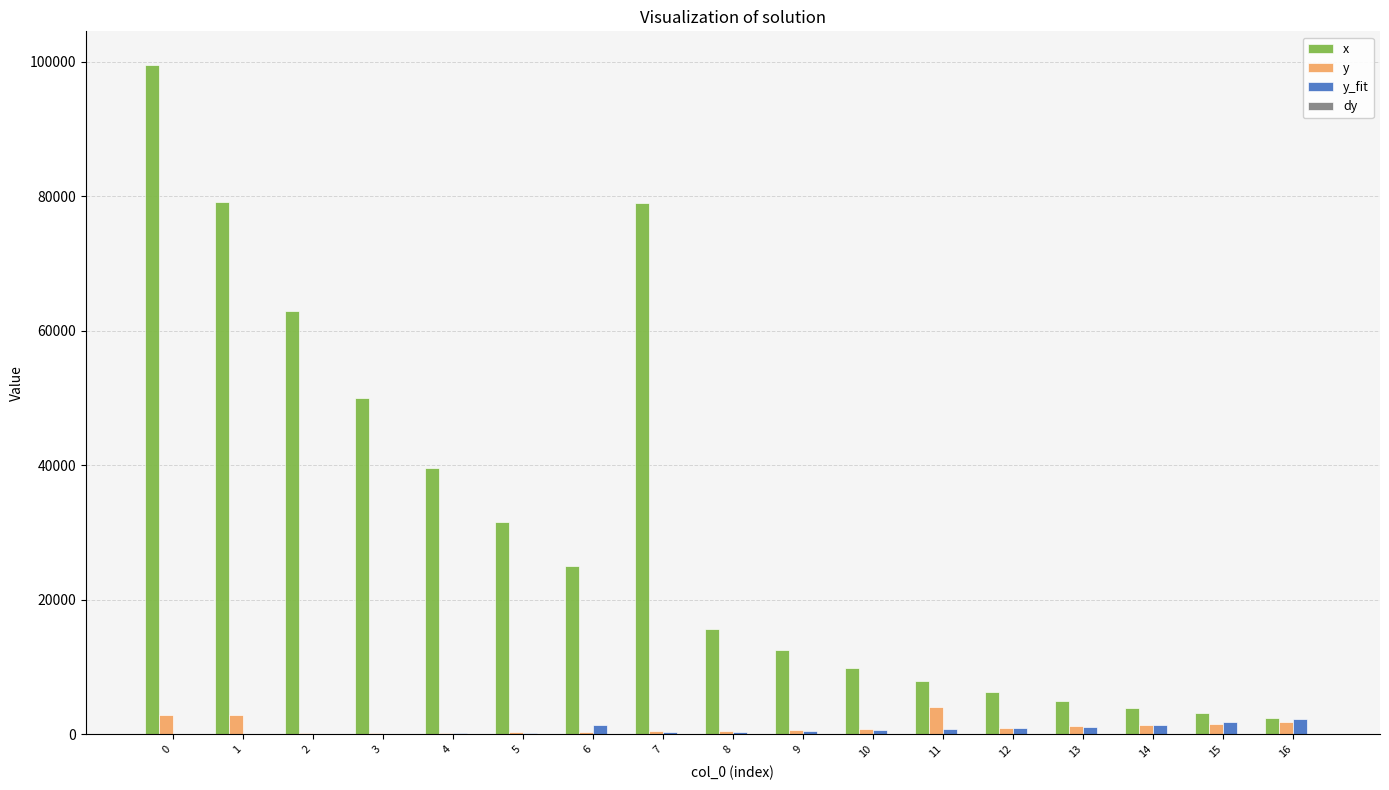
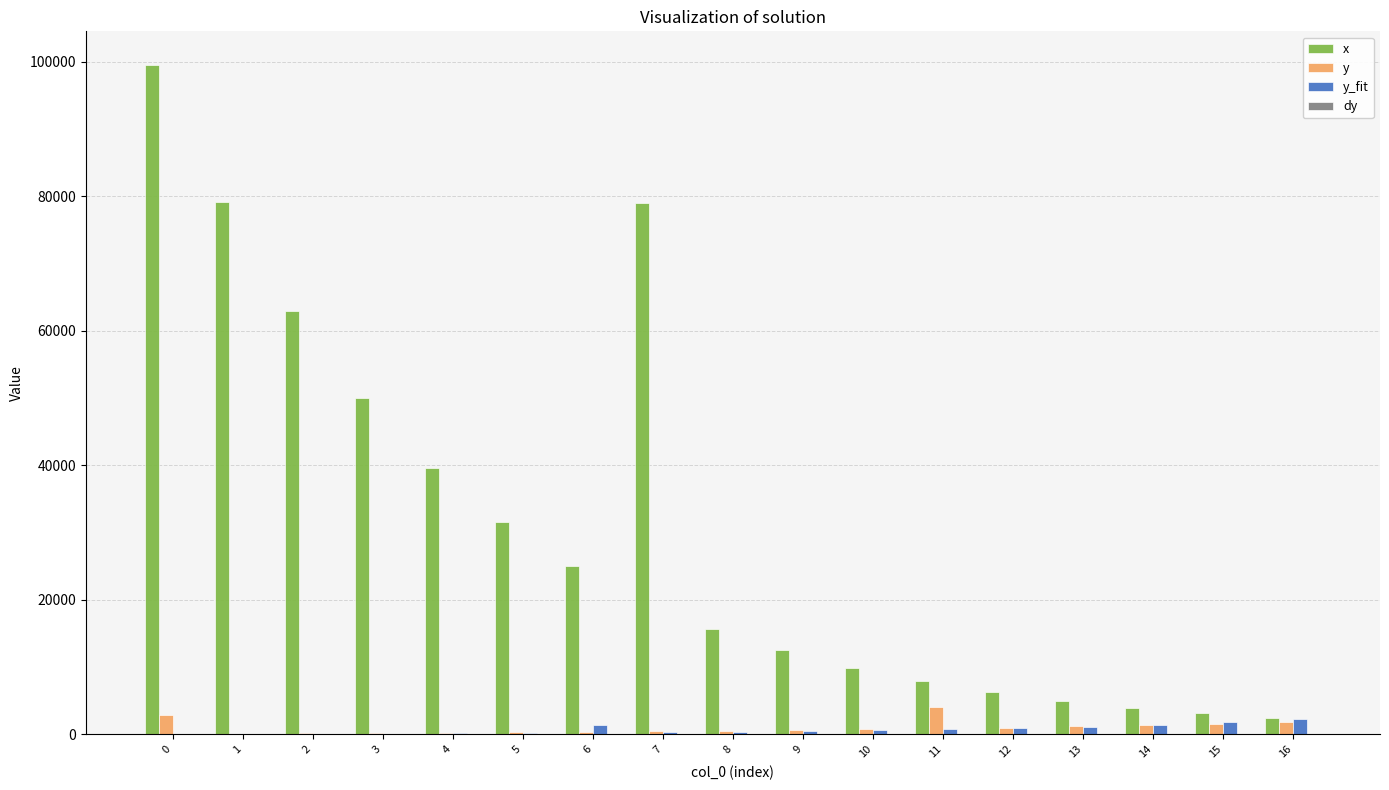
y, 1: 3000 -> 0
